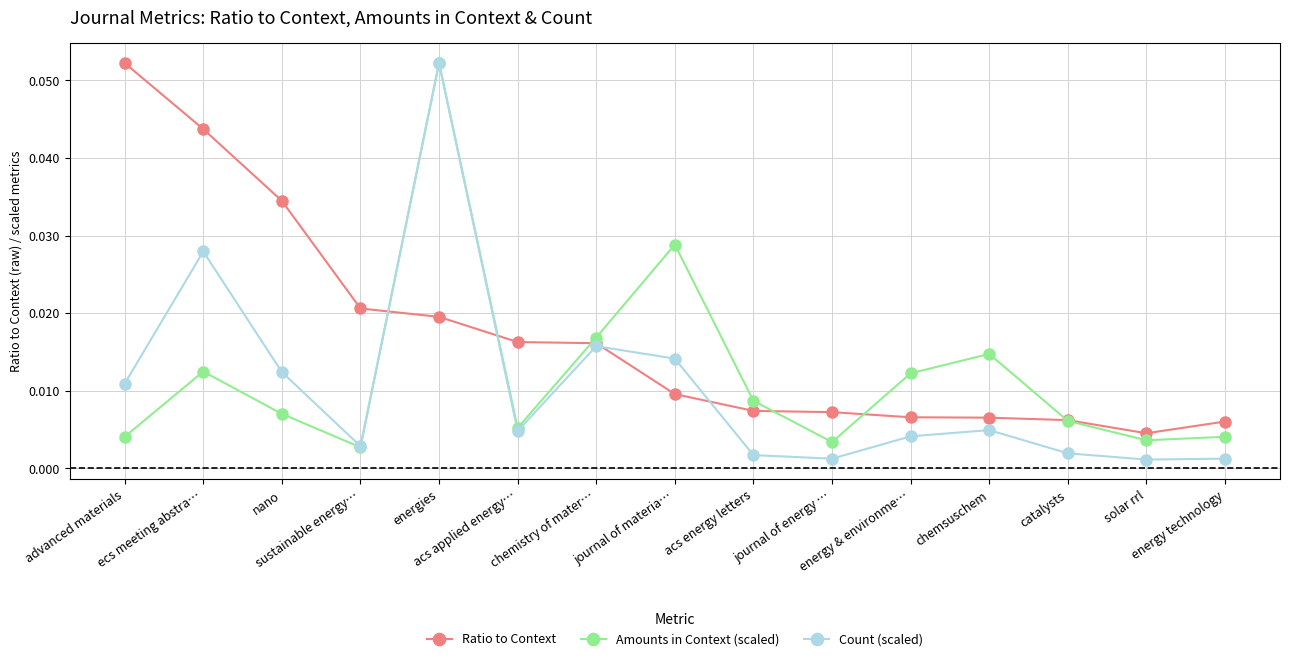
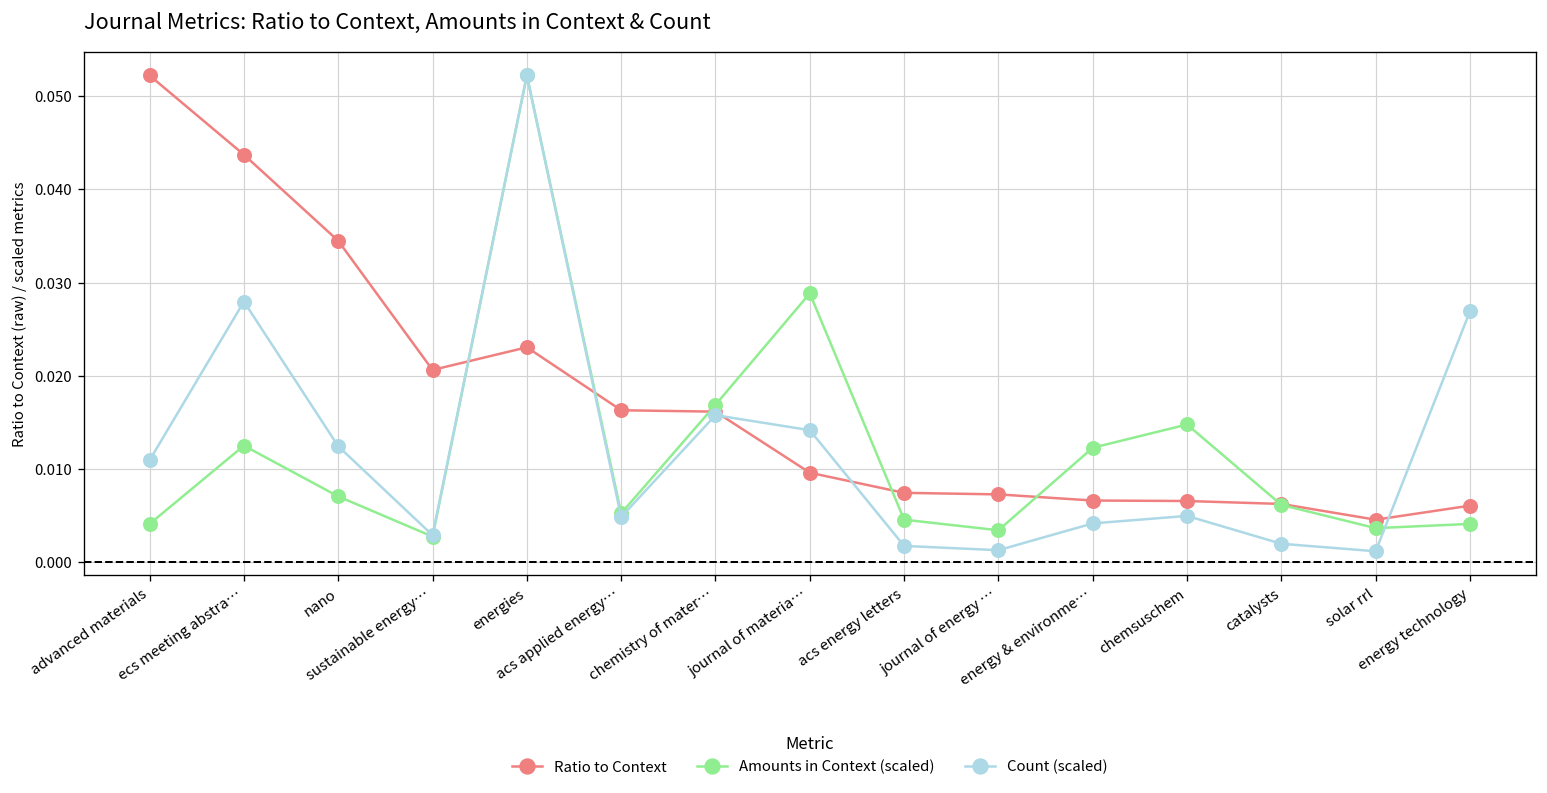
Ratio to Context, energies: 0.020 -> 0.023
Amounts in Context (scaled), acs energy letters: 0.009 -> 0.005
Count (scaled), energy technology: 0.001 -> 0.027
